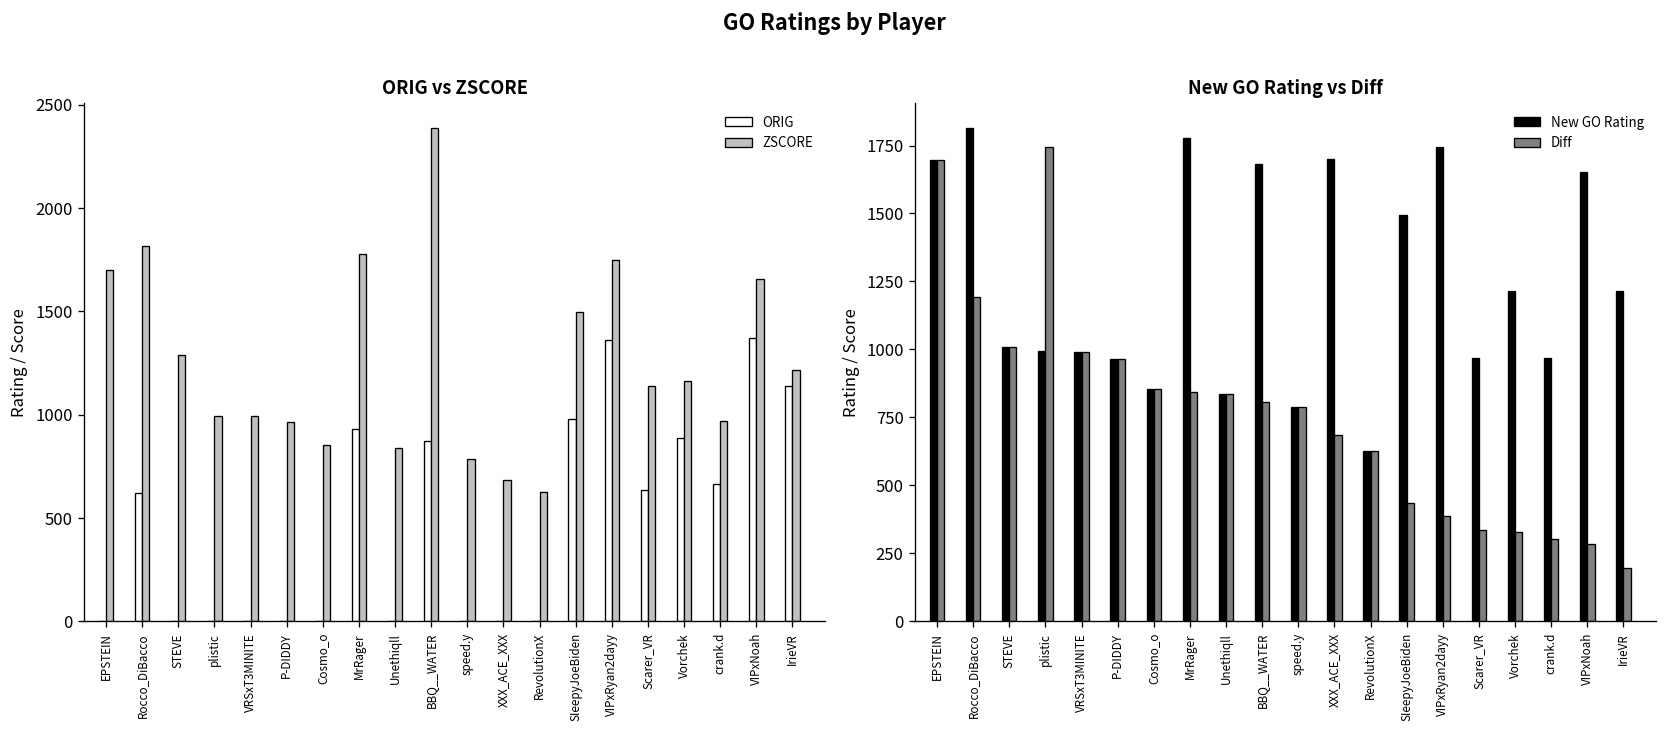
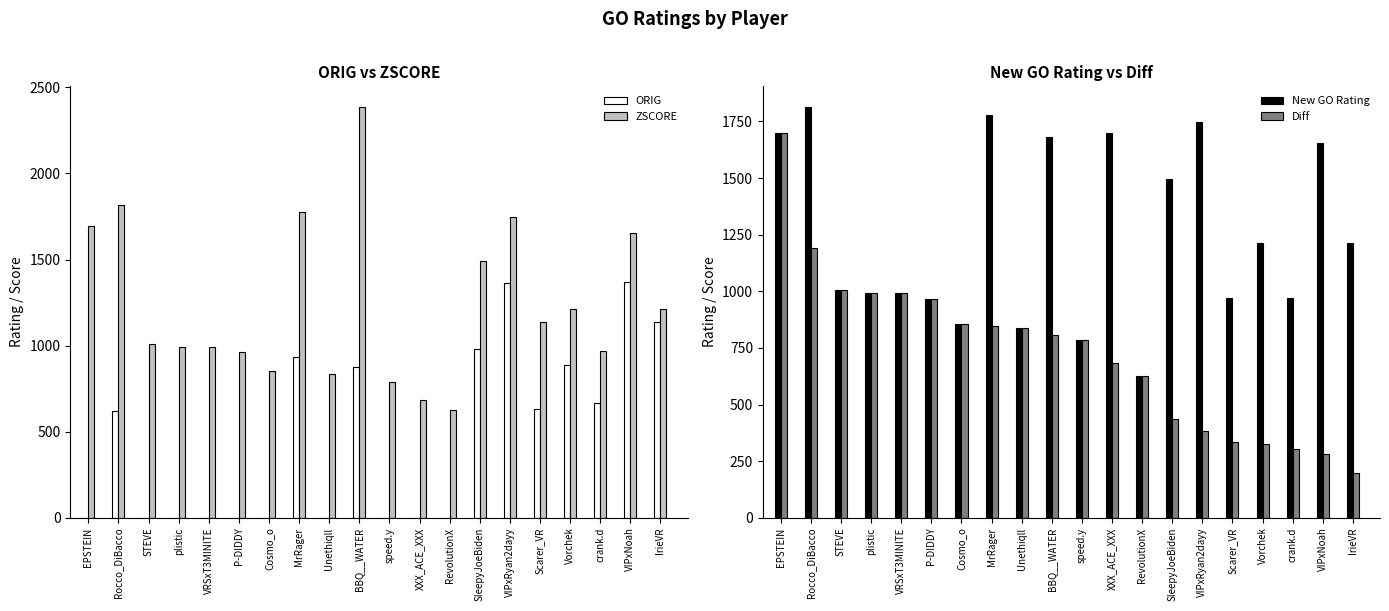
ORIG vs ZSCORE, ZSCORE, STEVE: 1290 -> 1010
ORIG vs ZSCORE, ZSCORE, Vorchek: 1160 -> 1210
New GO Rating vs Diff, Diff, plistic: 1740 -> 990
